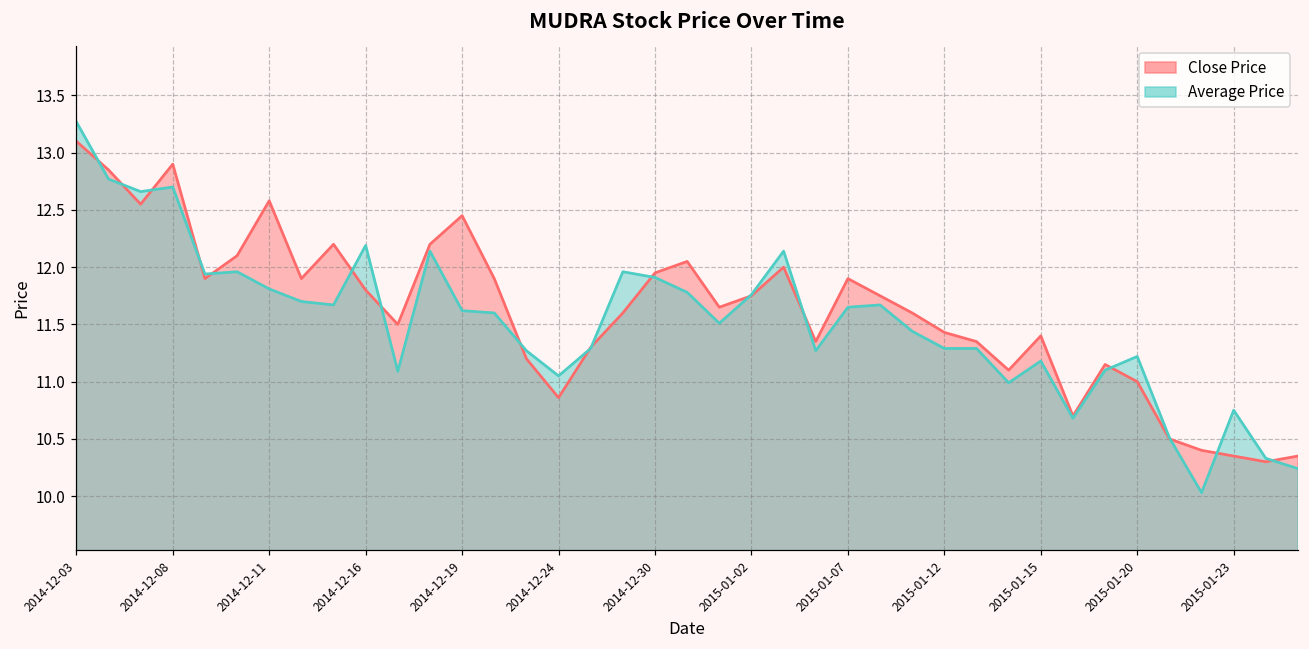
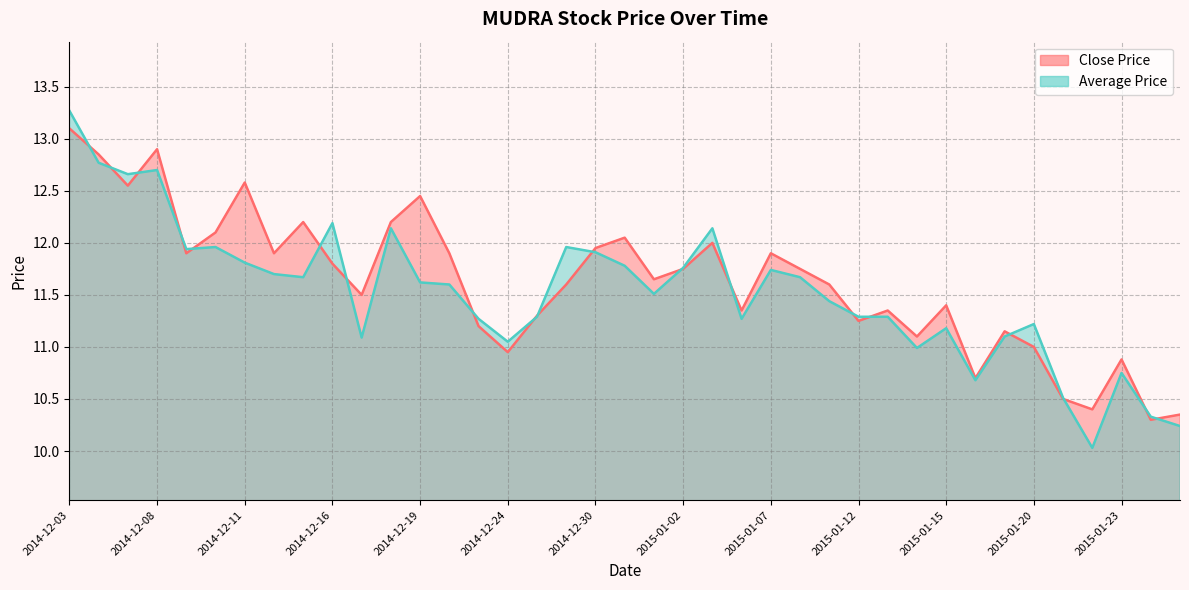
Close Price, 2014-12-24: 10.86 -> 10.95
Average Price, 2015-01-07: 11.65 -> 11.74
Close Price, 2015-01-12: 11.43 -> 11.25
Close Price, 2015-01-23: 10.35 -> 10.88
